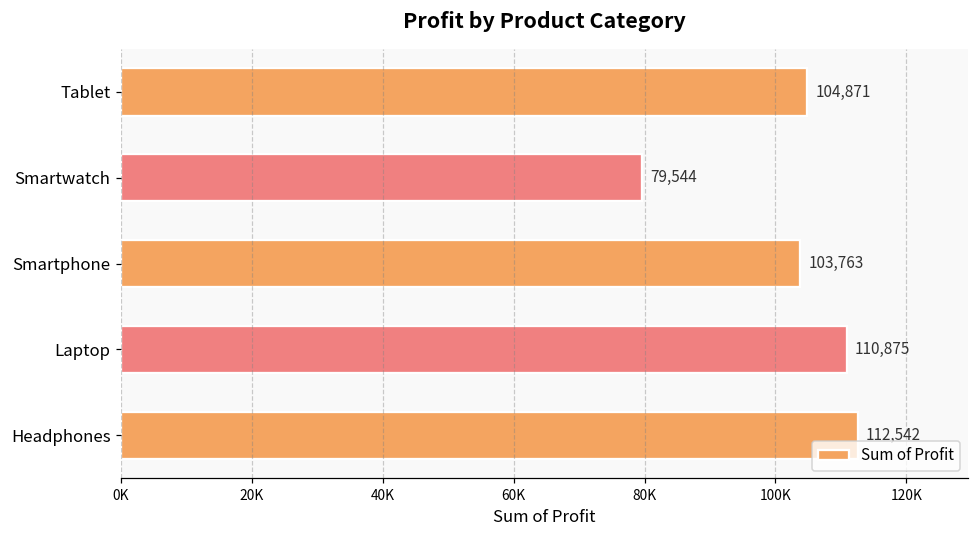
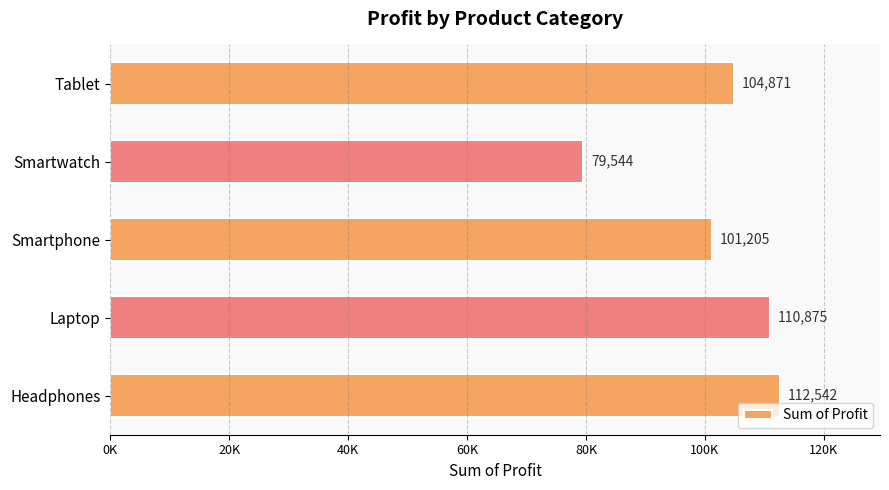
Smartphone: 103,763 -> 101,205
